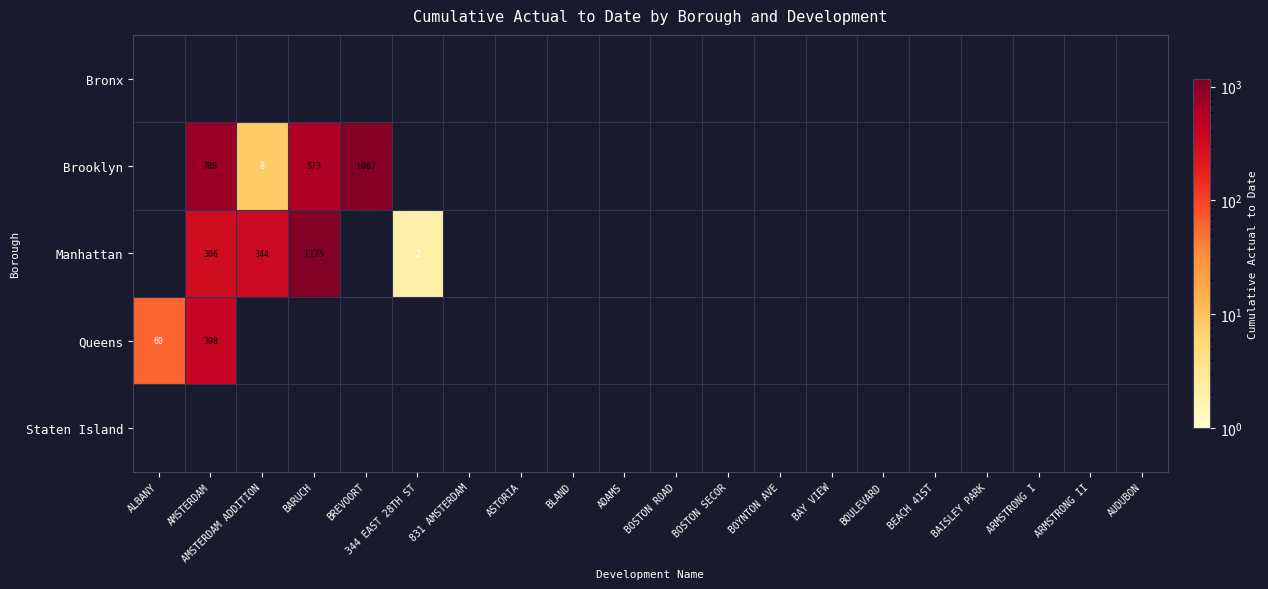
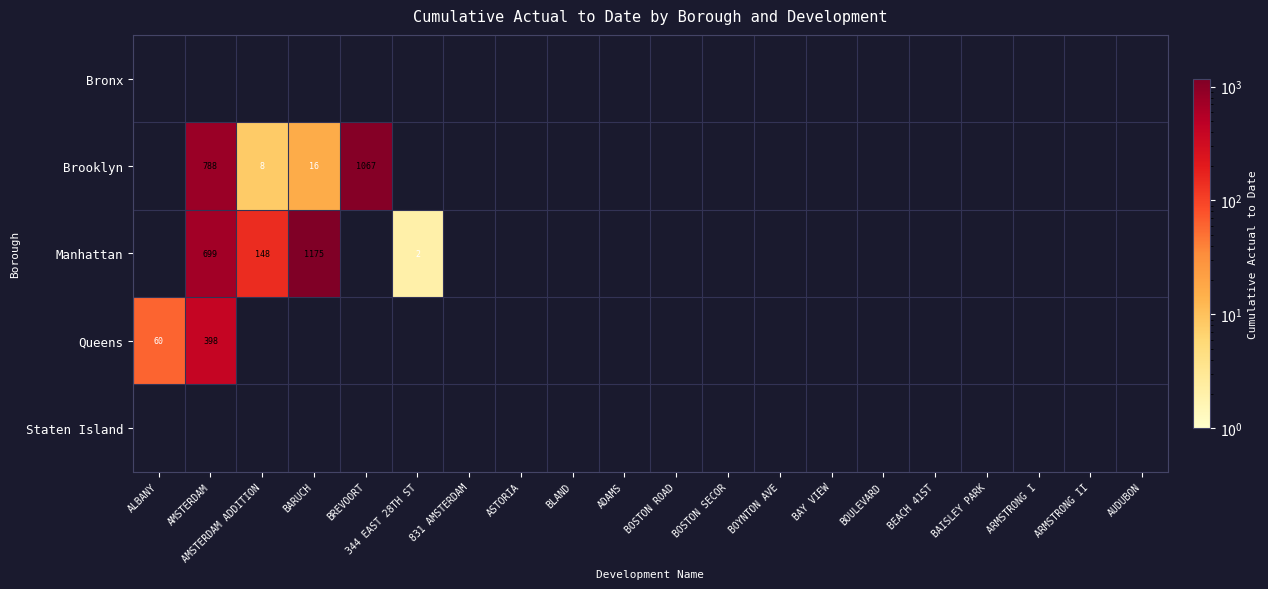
Brooklyn, BARUCH: 573 -> 16
Manhattan, AMSTERDAM: 306 -> 699
Manhattan, AMSTERDAM ADDITION: 344 -> 148
